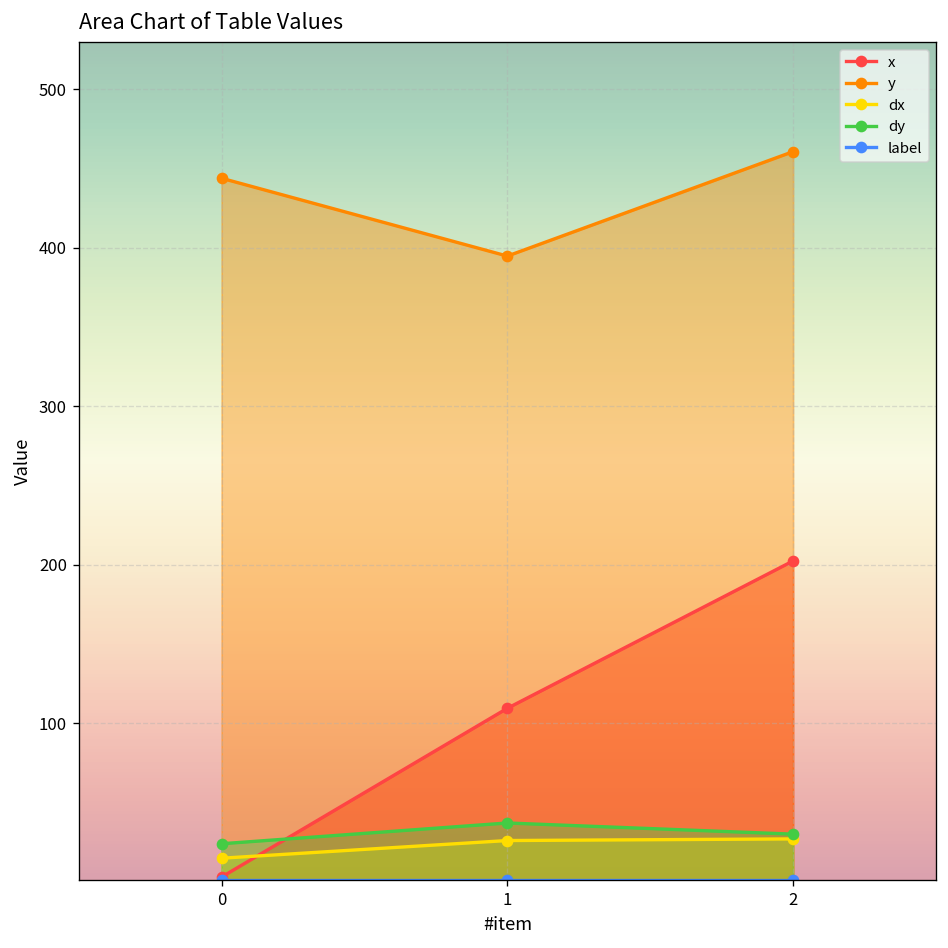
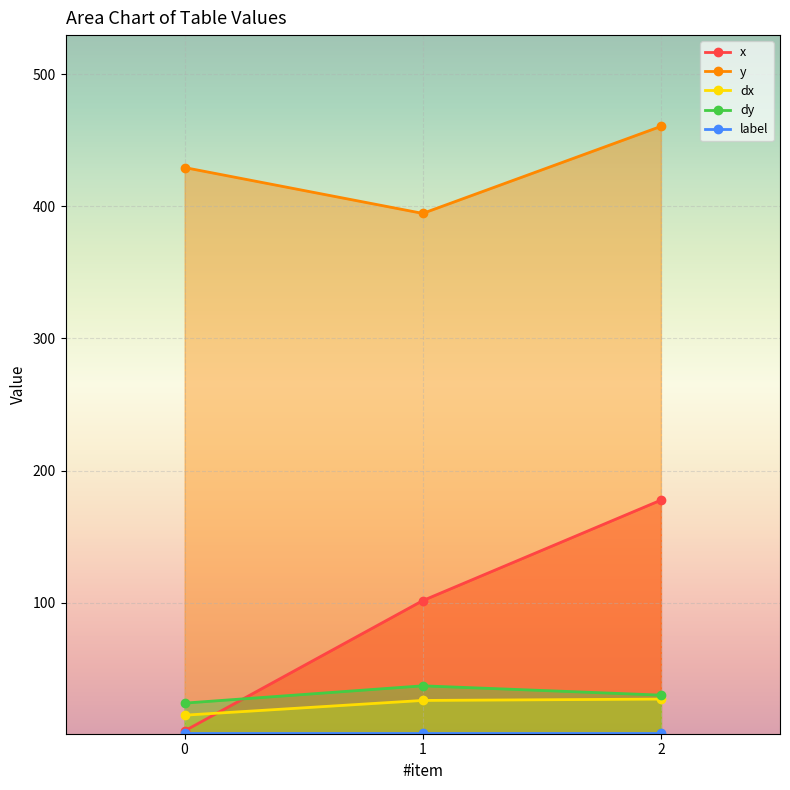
y, 0: 444 -> 429
x, 1: 109 -> 102
x, 2: 202 -> 178
